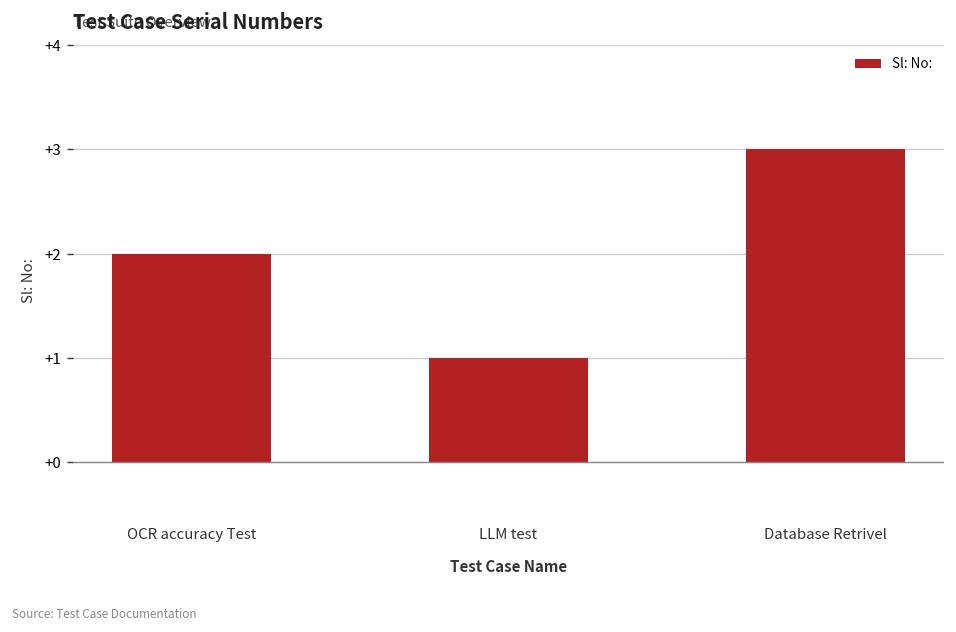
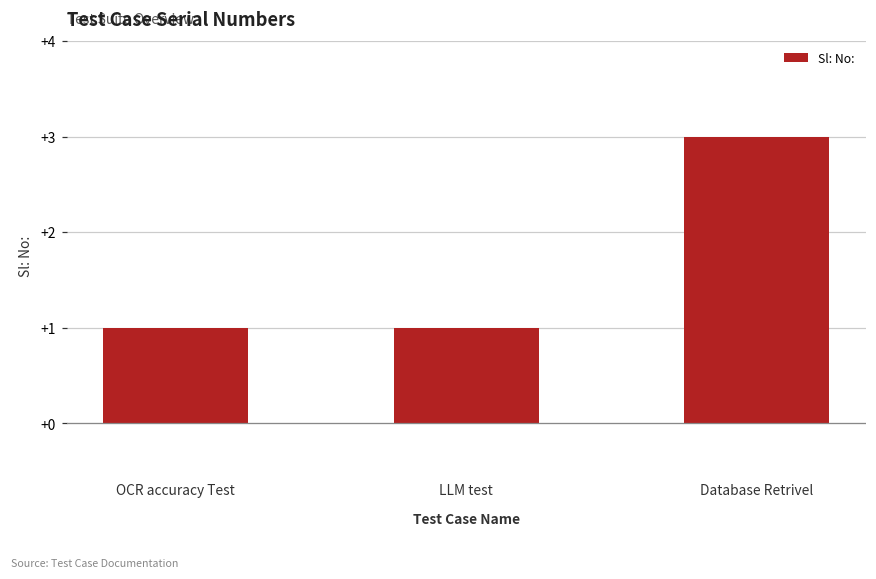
OCR accuracy Test: +2 -> +1
